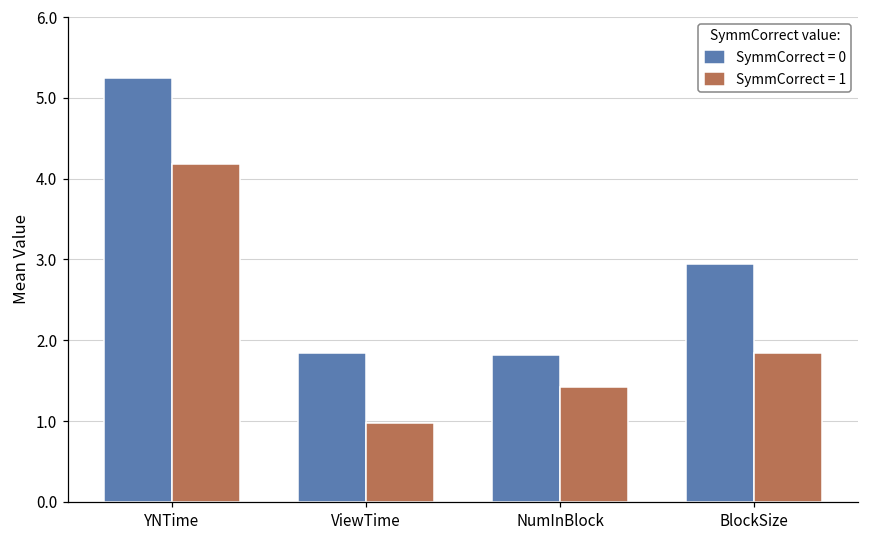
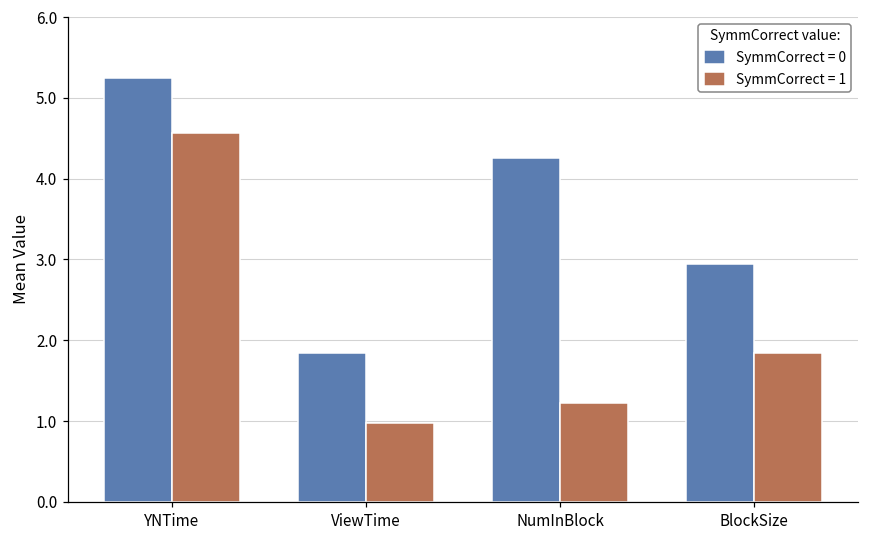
SymmCorrect = 1, YNTime: 4.2 -> 4.6
SymmCorrect = 0, NumInBlock: 1.8 -> 4.3
SymmCorrect = 1, NumInBlock: 1.4 -> 1.2
